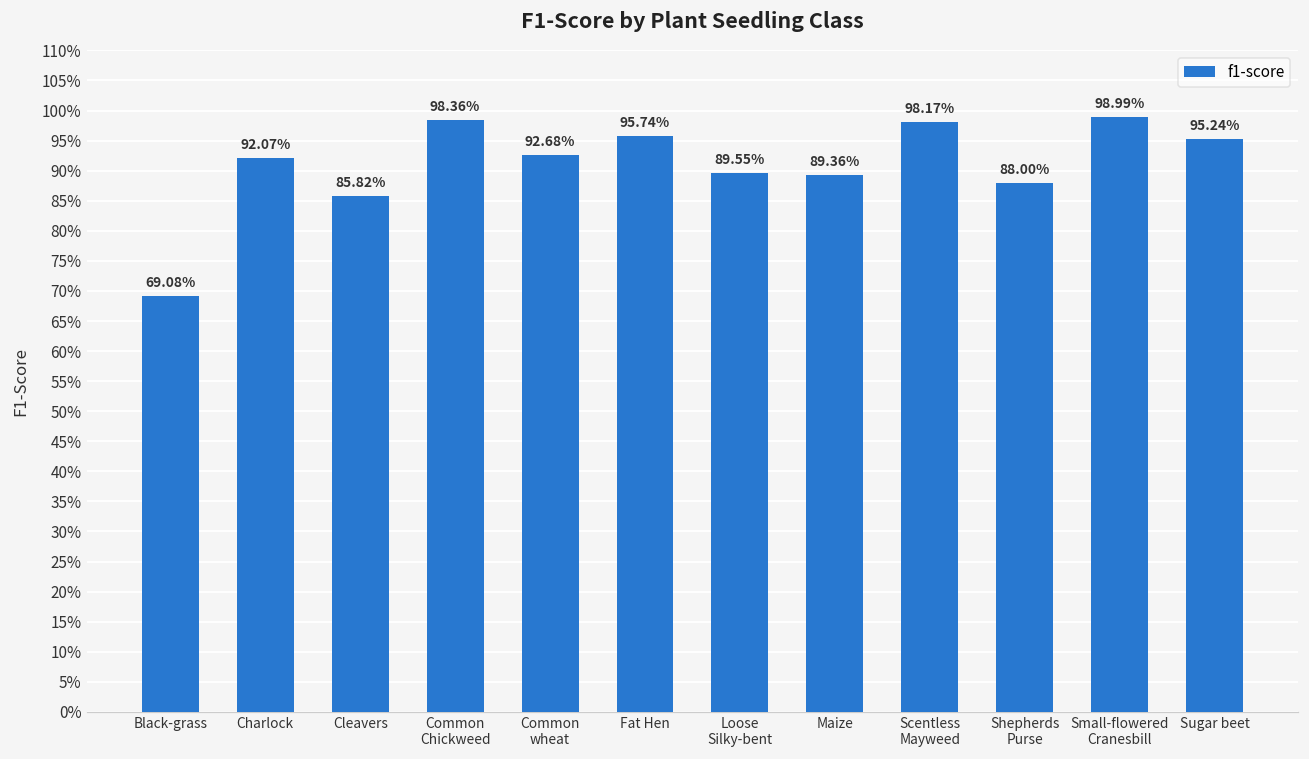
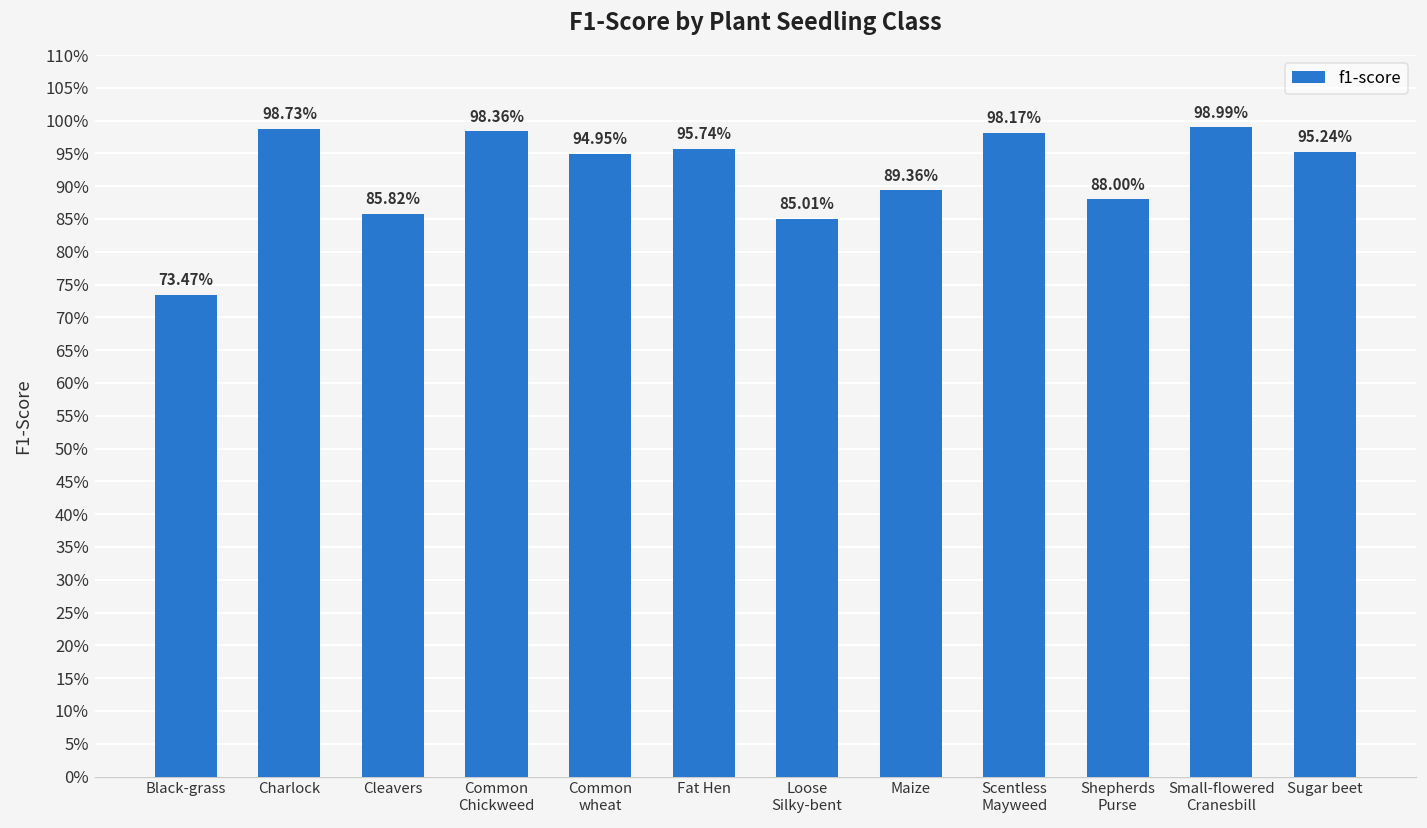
Black-grass: 69.08% -> 73.47%
Charlock: 92.07% -> 98.73%
Common wheat: 92.68% -> 94.95%
Loose Silky-bent: 89.55% -> 85.01%
